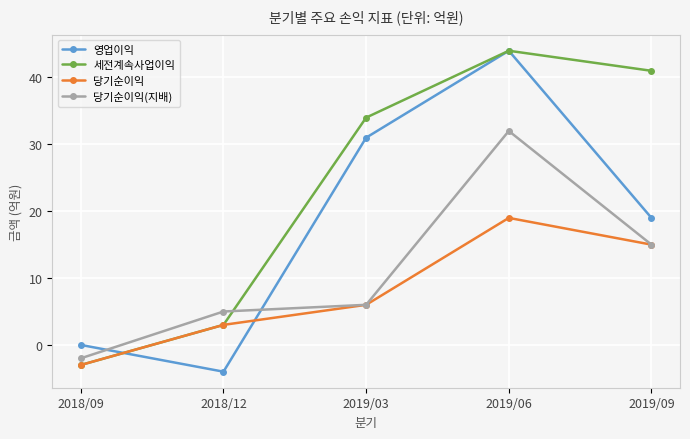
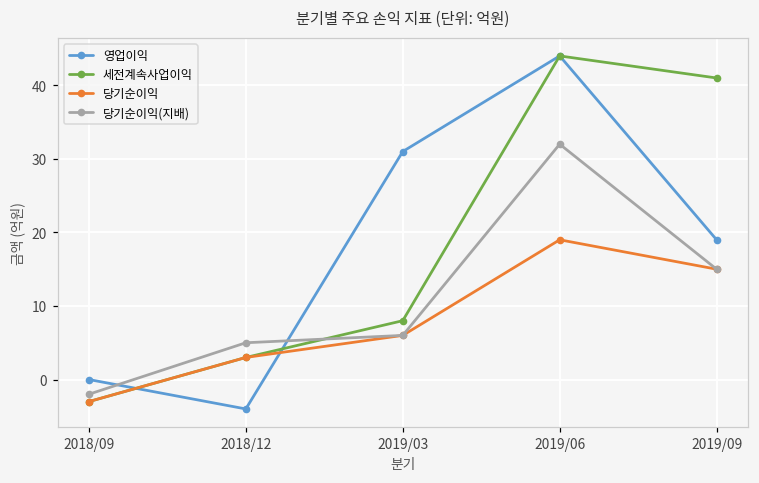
세전계속사업이익, 2019/03: 34 -> 8
